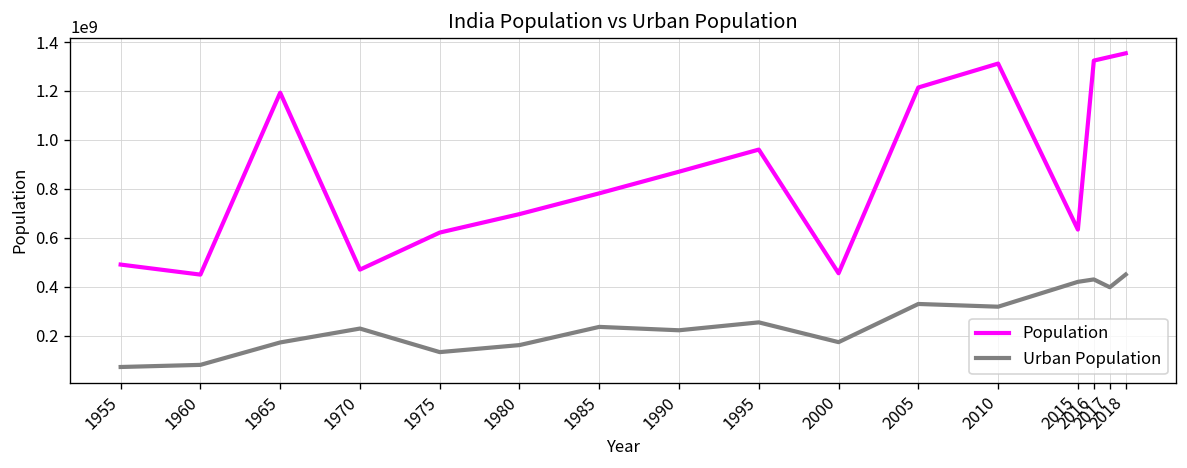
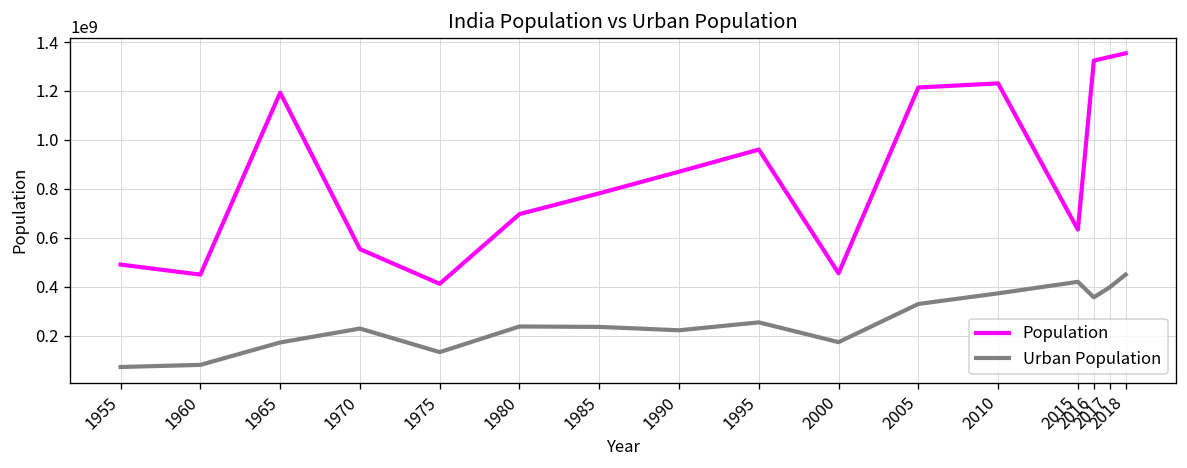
Population, 1970: 470000000 -> 550000000
Population, 1975: 620000000 -> 410000000
Urban Population, 1980: 160000000 -> 240000000
Population, 2010: 1310000000 -> 1230000000
Urban Population, 2010: 320000000 -> 370000000
Urban Population, 2016: 430000000 -> 360000000
